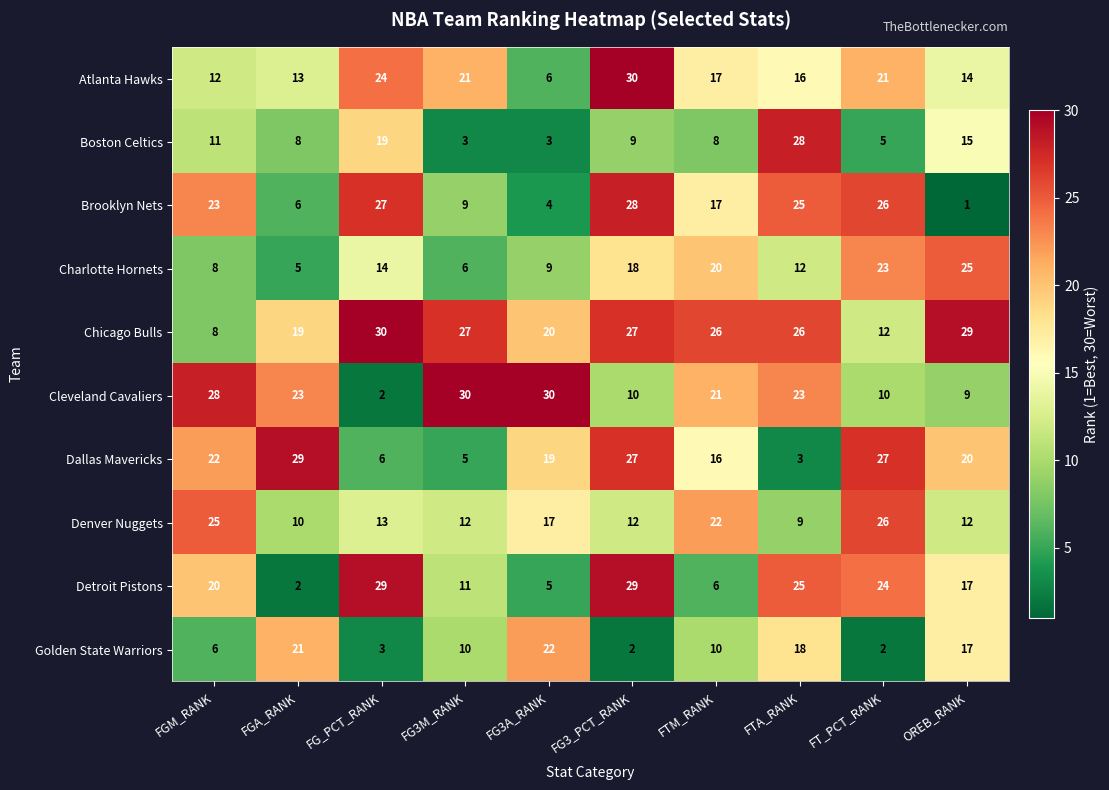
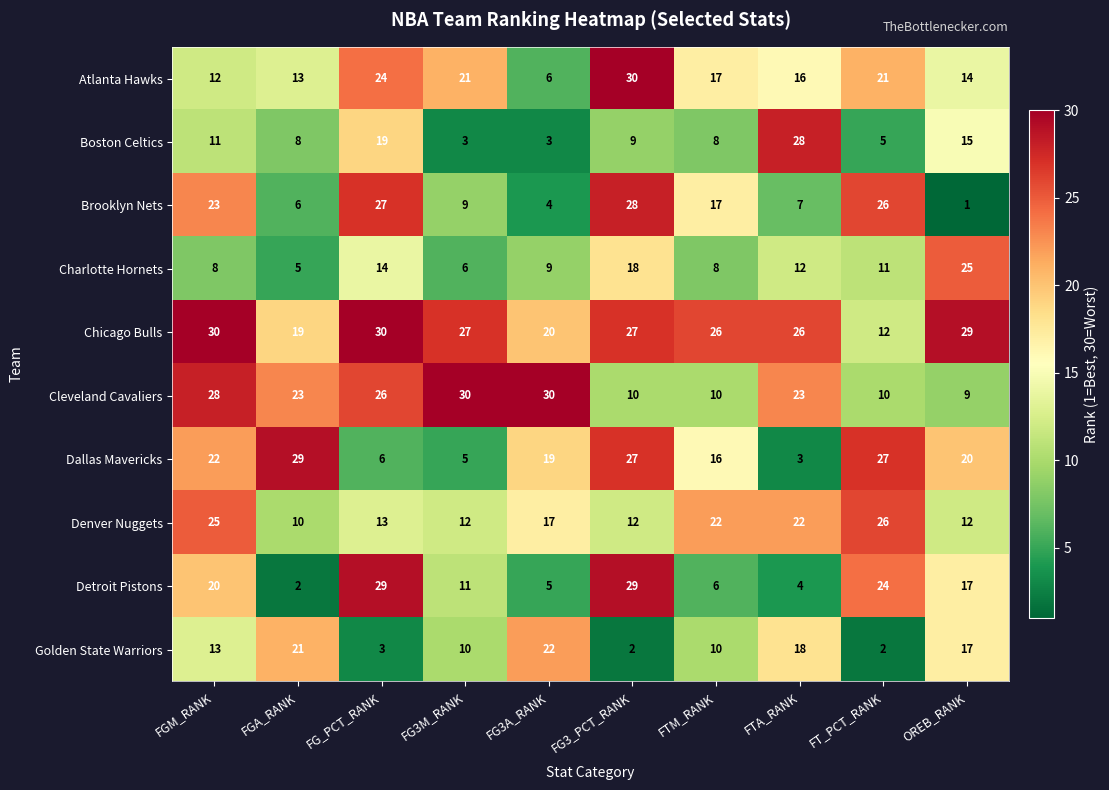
Brooklyn Nets, FTA_RANK: 25 -> 7
Charlotte Hornets, FTM_RANK: 20 -> 8
Charlotte Hornets, FT_PCT_RANK: 23 -> 11
Chicago Bulls, FGM_RANK: 8 -> 30
Cleveland Cavaliers, FG_PCT_RANK: 2 -> 26
Cleveland Cavaliers, FTM_RANK: 21 -> 10
Denver Nuggets, FTA_RANK: 9 -> 22
Detroit Pistons, FTA_RANK: 25 -> 4
Golden State Warriors, FGM_RANK: 6 -> 13
